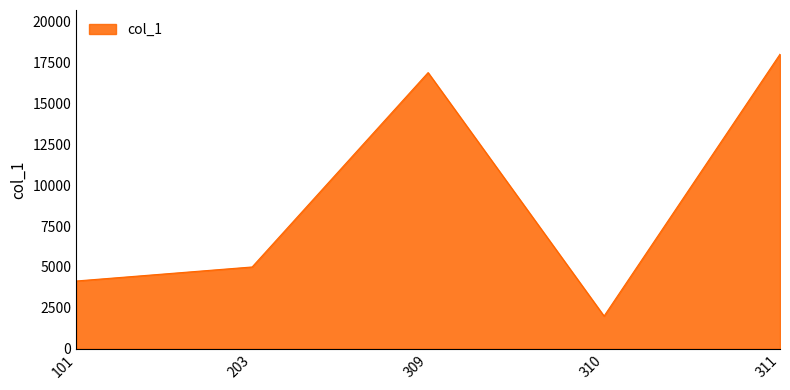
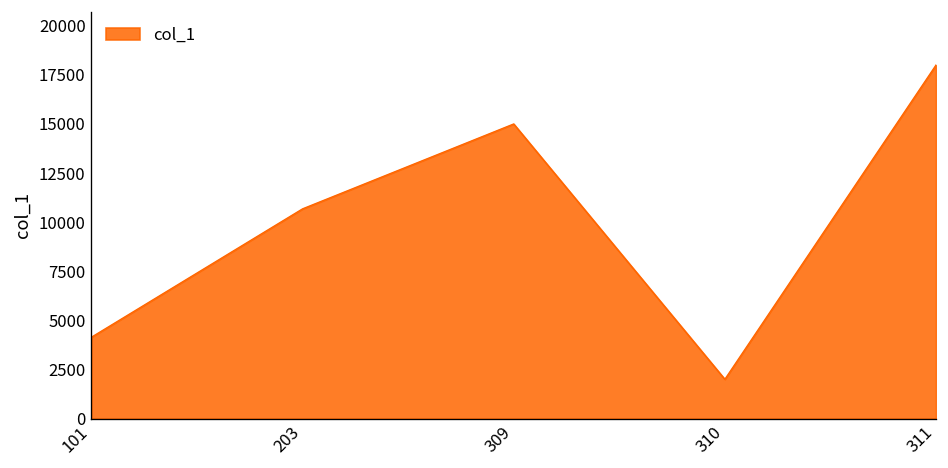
203: 5000 -> 10700
309: 16900 -> 15000
